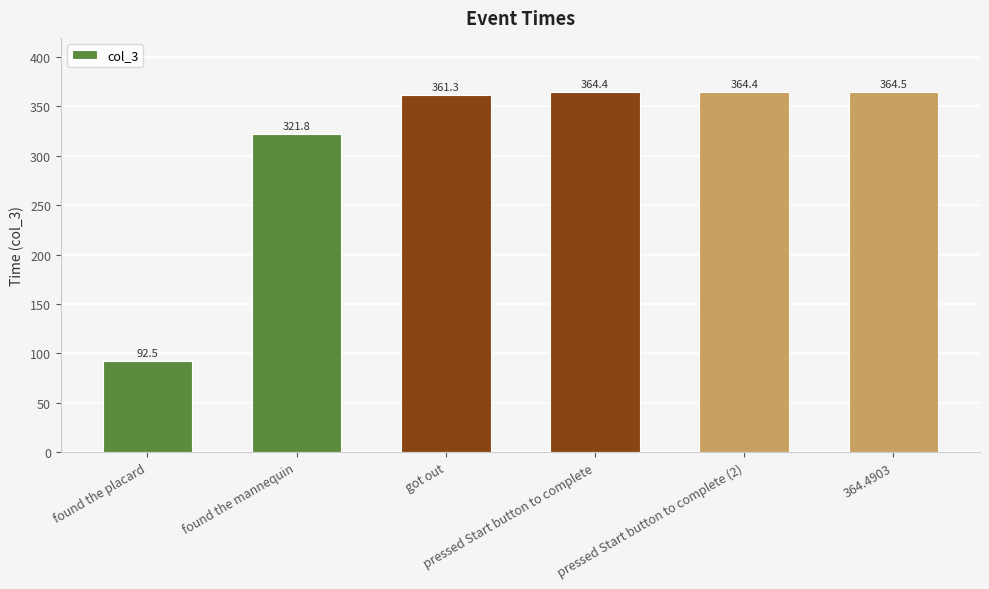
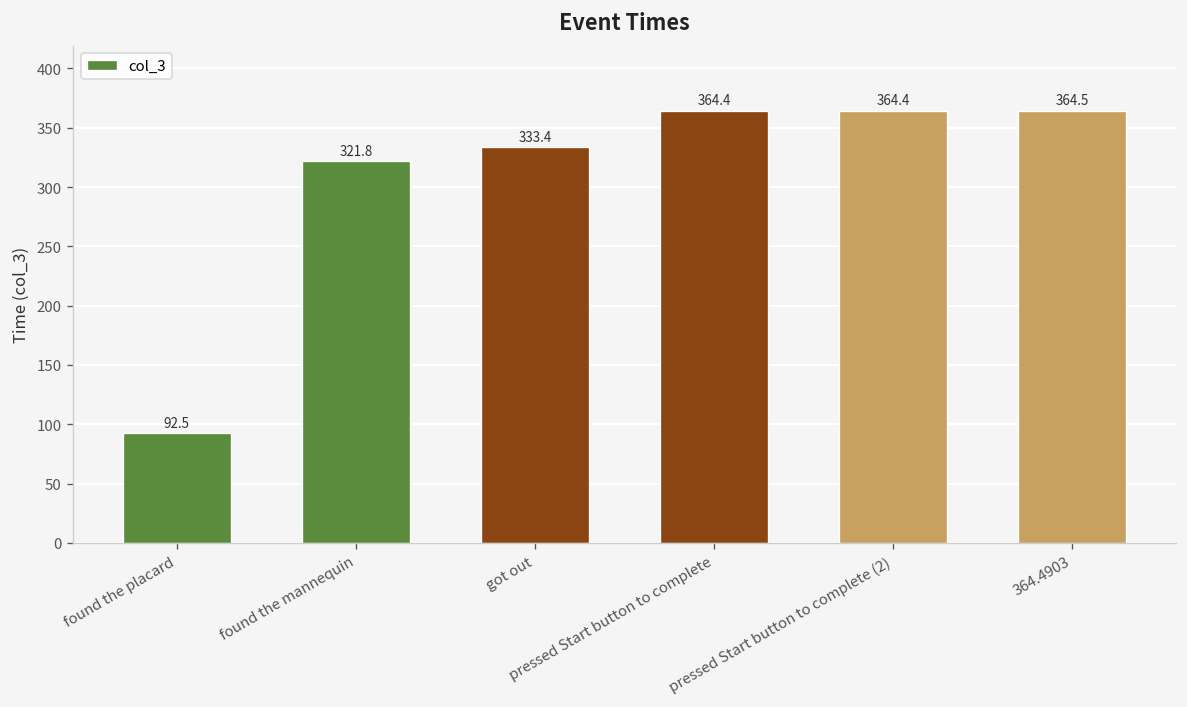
got out: 361.3 -> 333.4
